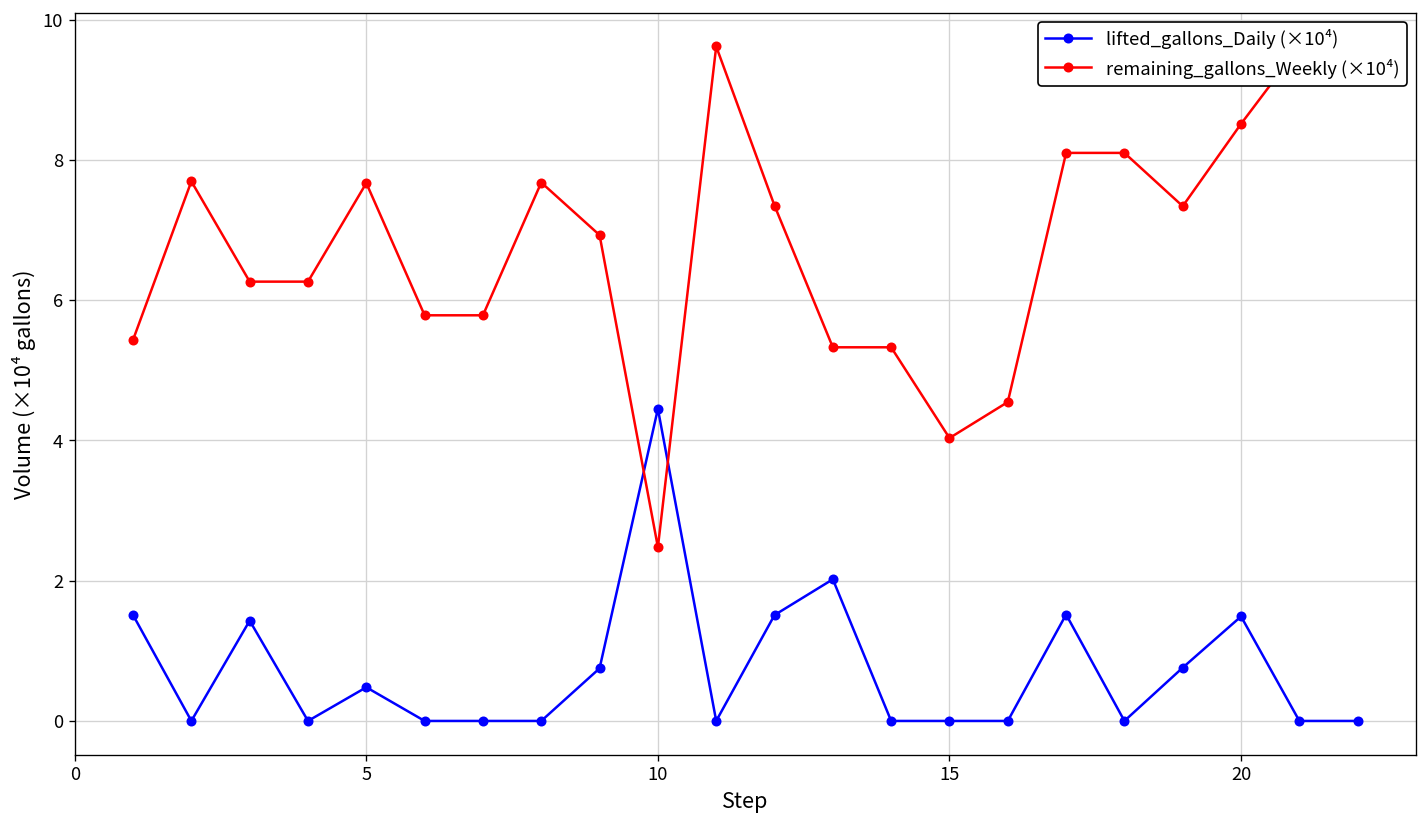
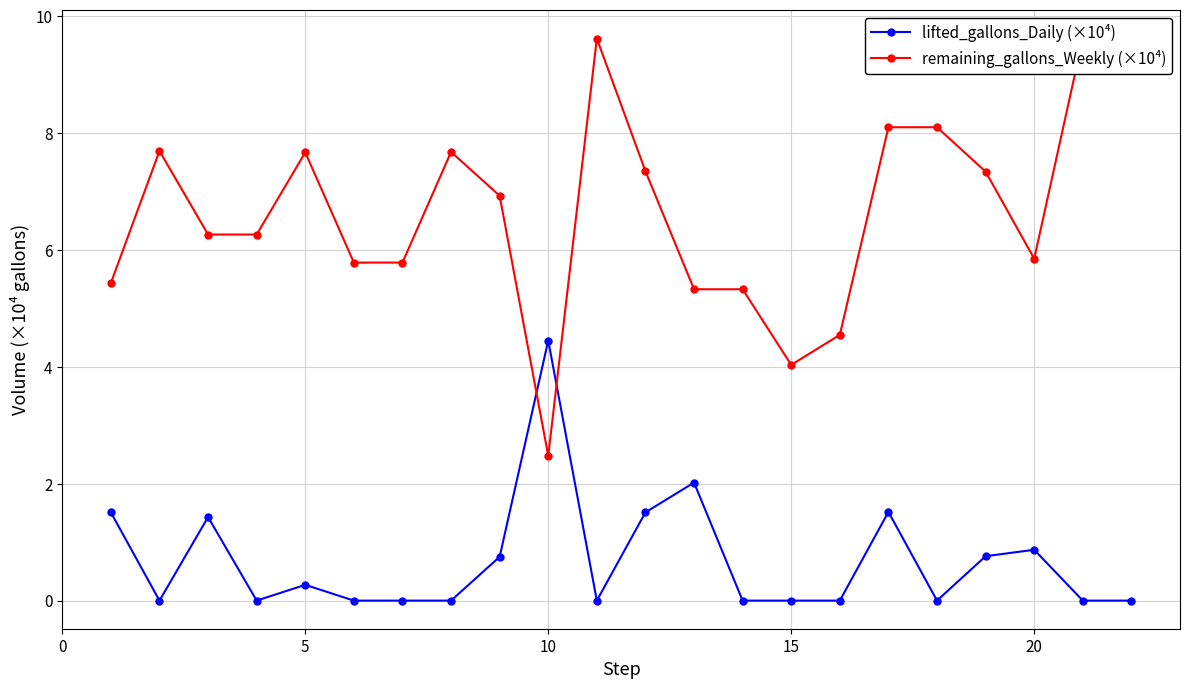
lifted_gallons_Daily (×10⁴), 5: 0.5 -> 0.3
lifted_gallons_Daily (×10⁴), 20: 1.5 -> 0.9
remaining_gallons_Weekly (×10⁴), 20: 8.5 -> 5.9
